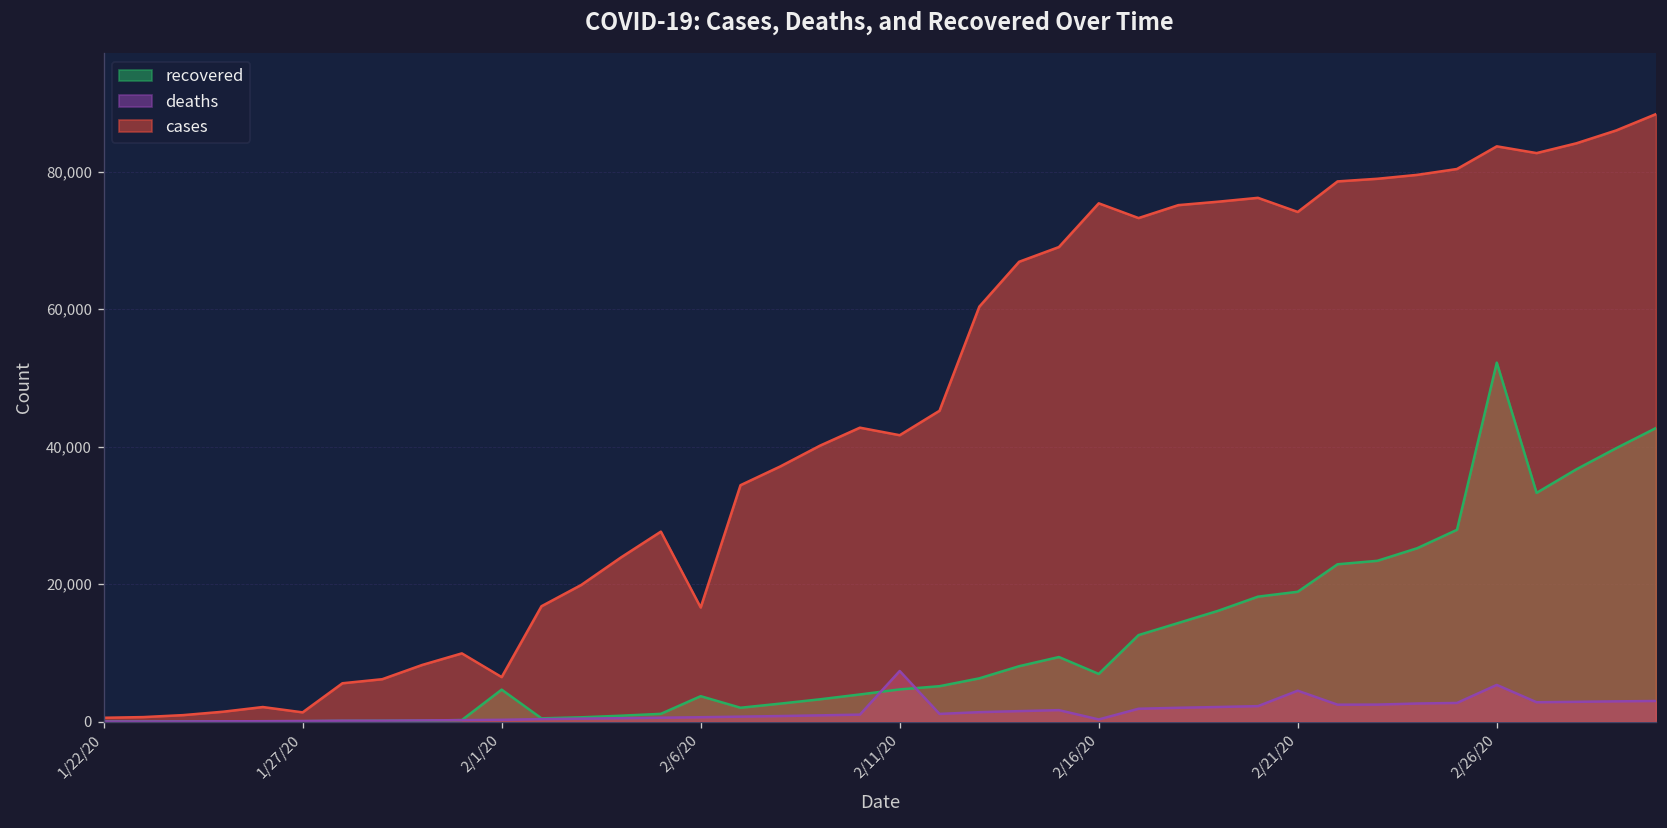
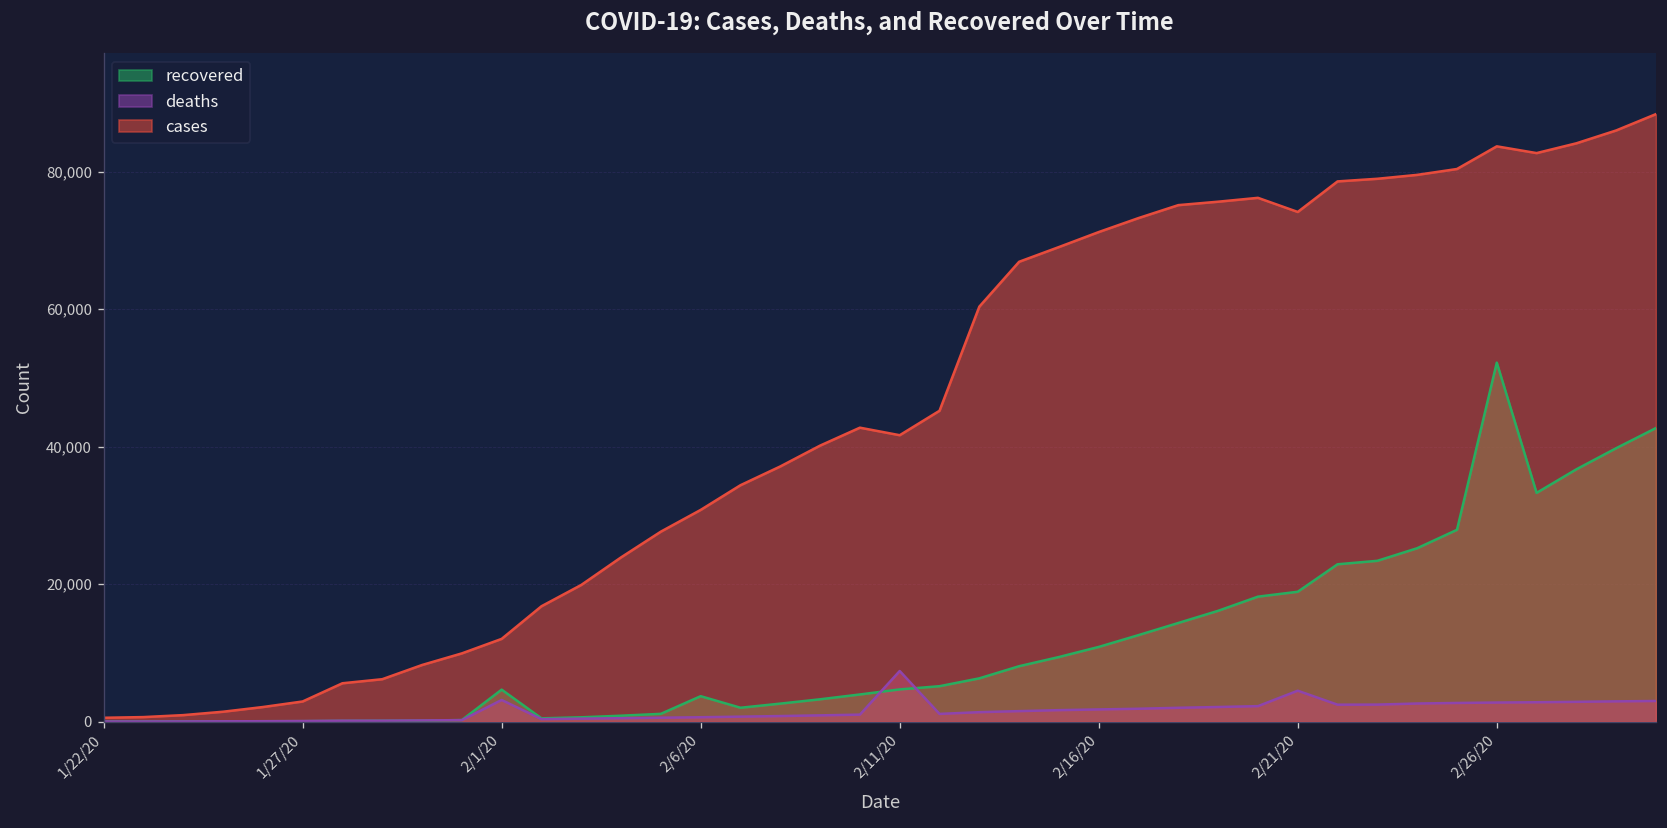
cases, 1/27/20: 1,000 -> 3,000
deaths, 2/1/20: 0 -> 3,000
cases, 2/1/20: 6,000 -> 12,000
cases, 2/6/20: 17,000 -> 31,000
recovered, 2/16/20: 7,000 -> 11,000
deaths, 2/16/20: 0 -> 2,000
cases, 2/16/20: 75,000 -> 71,000
deaths, 2/26/20: 5,000 -> 3,000
